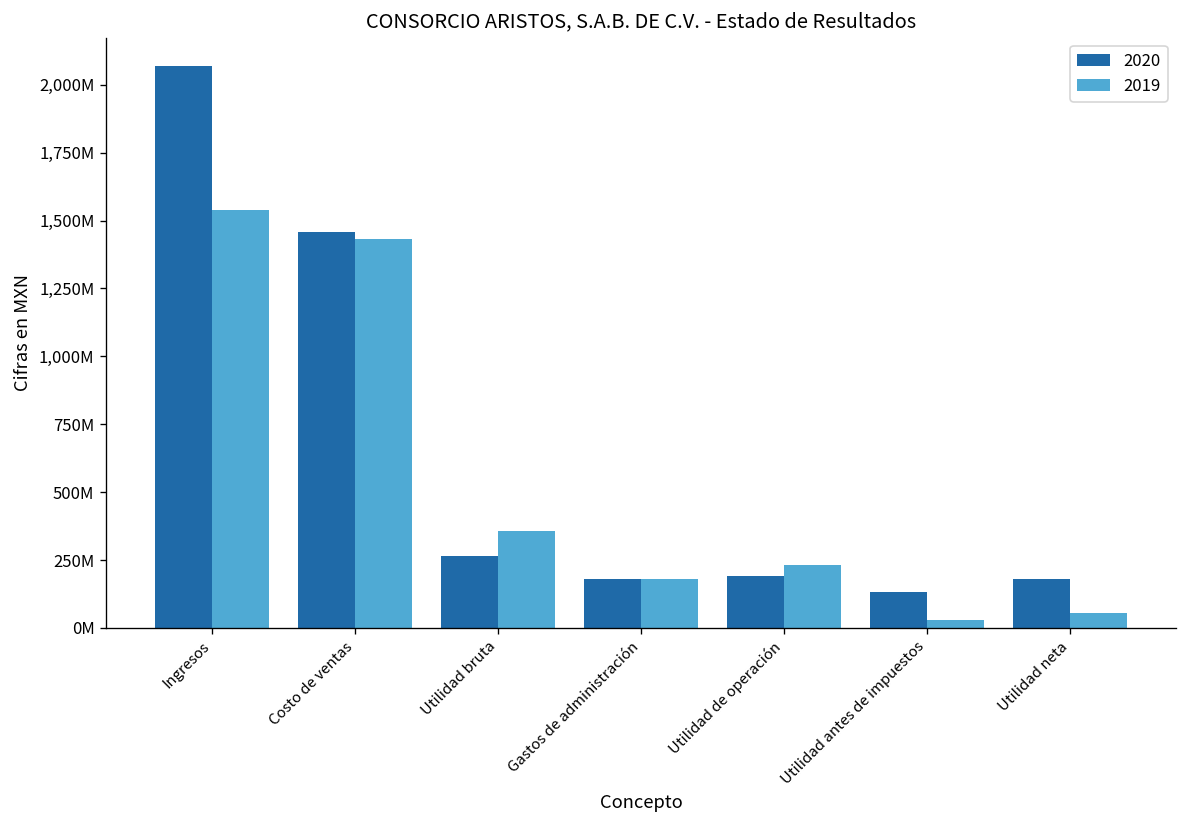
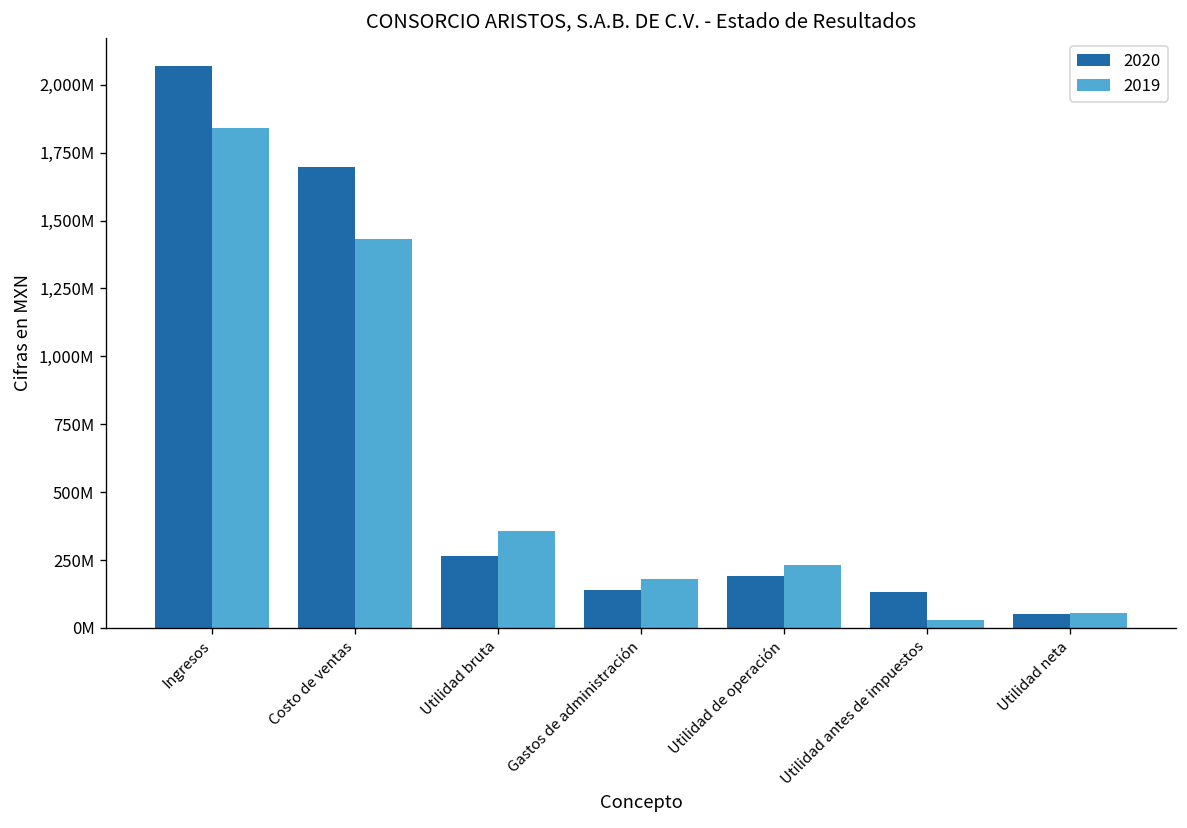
2019, Ingresos: 1,540,000,000 -> 1,840,000,000
2020, Costo de ventas: 1,460,000,000 -> 1,700,000,000
2020, Gastos de administración: 180,000,000 -> 140,000,000
2020, Utilidad neta: 180,000,000 -> 50,000,000
